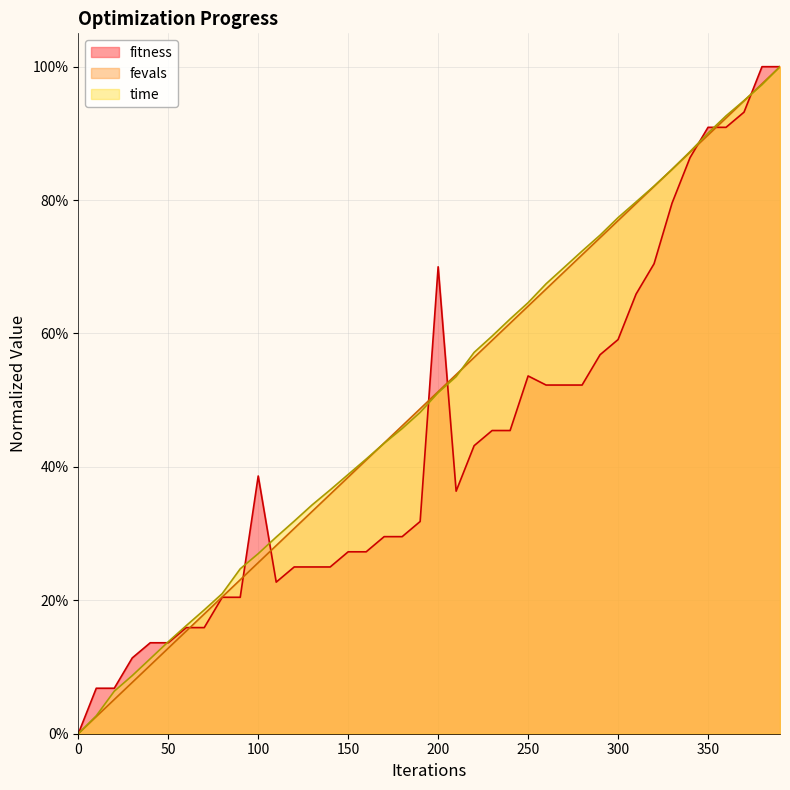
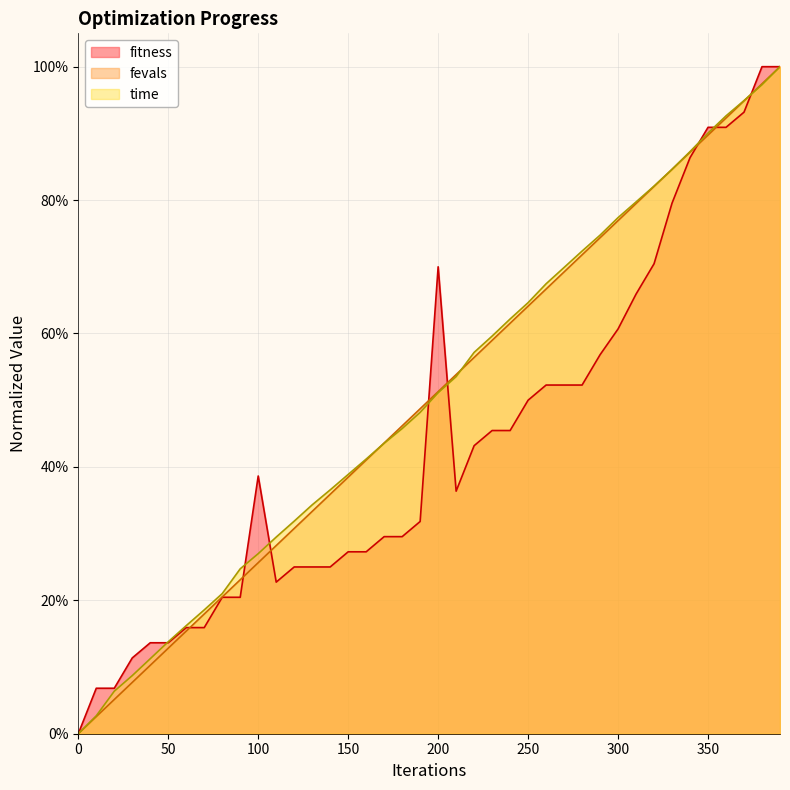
fitness, 250: 54% -> 50%
fitness, 300: 59% -> 61%
